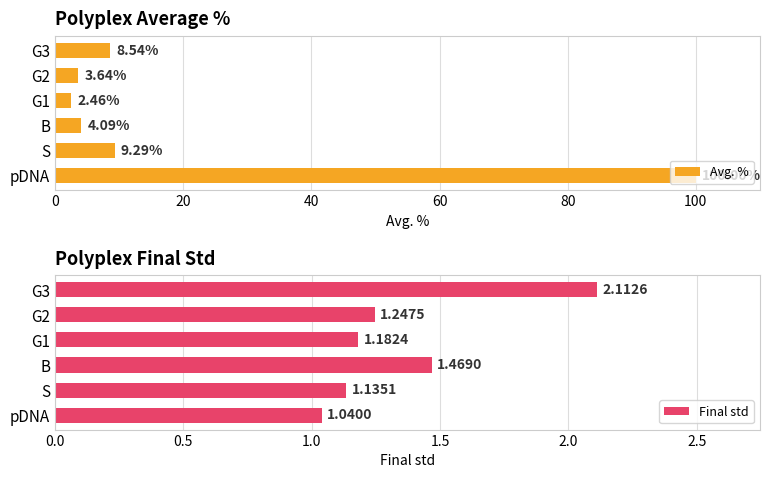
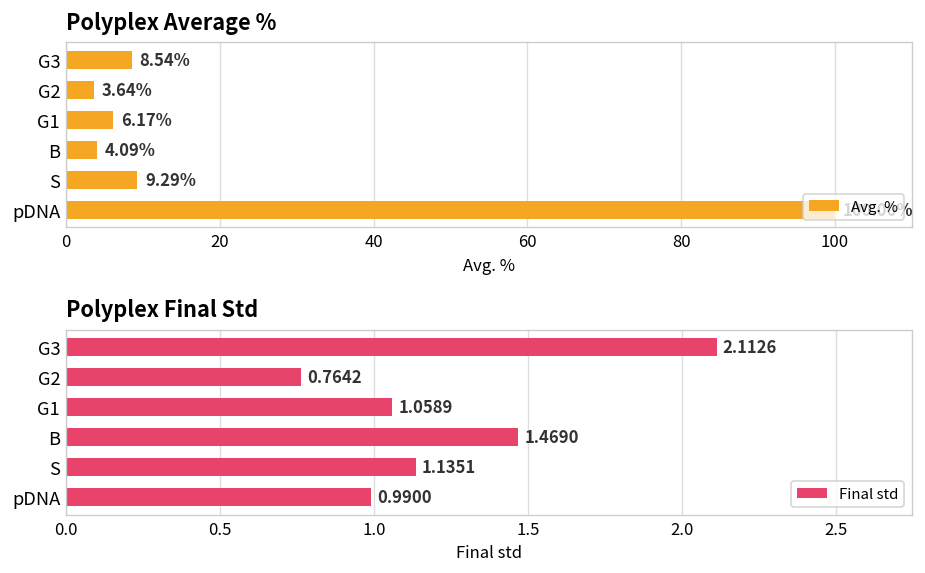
Polyplex Average %, G1: 2.46% -> 6.17%
Polyplex Final Std, G2: 1.2475 -> 0.7642
Polyplex Final Std, G1: 1.1824 -> 1.0589
Polyplex Final Std, pDNA: 1.0400 -> 0.9900
